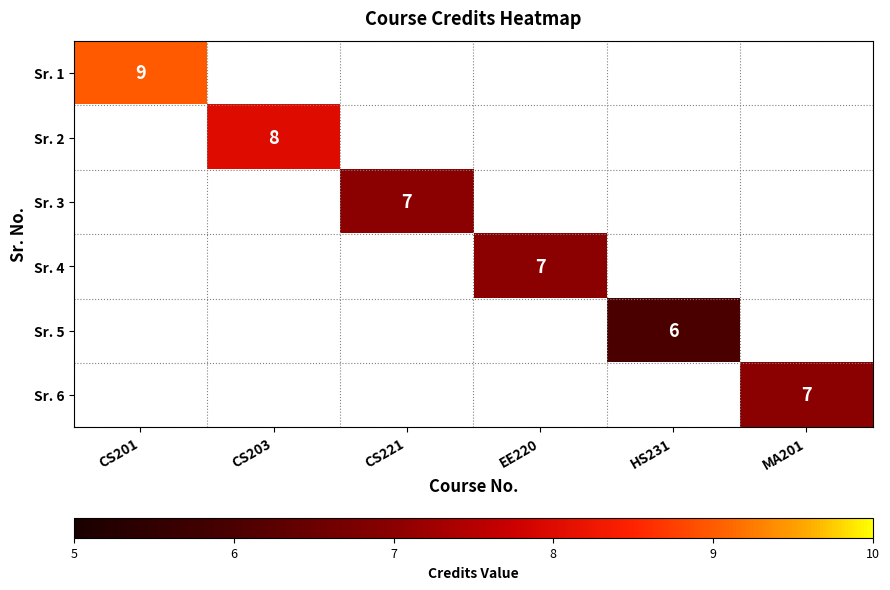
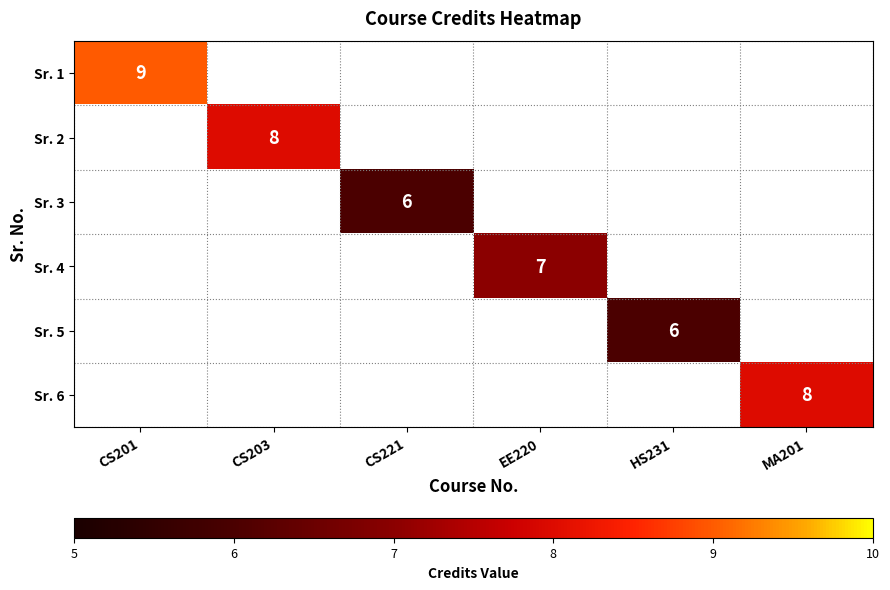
Sr. 3, CS221: 7 -> 6
Sr. 6, MA201: 7 -> 8
